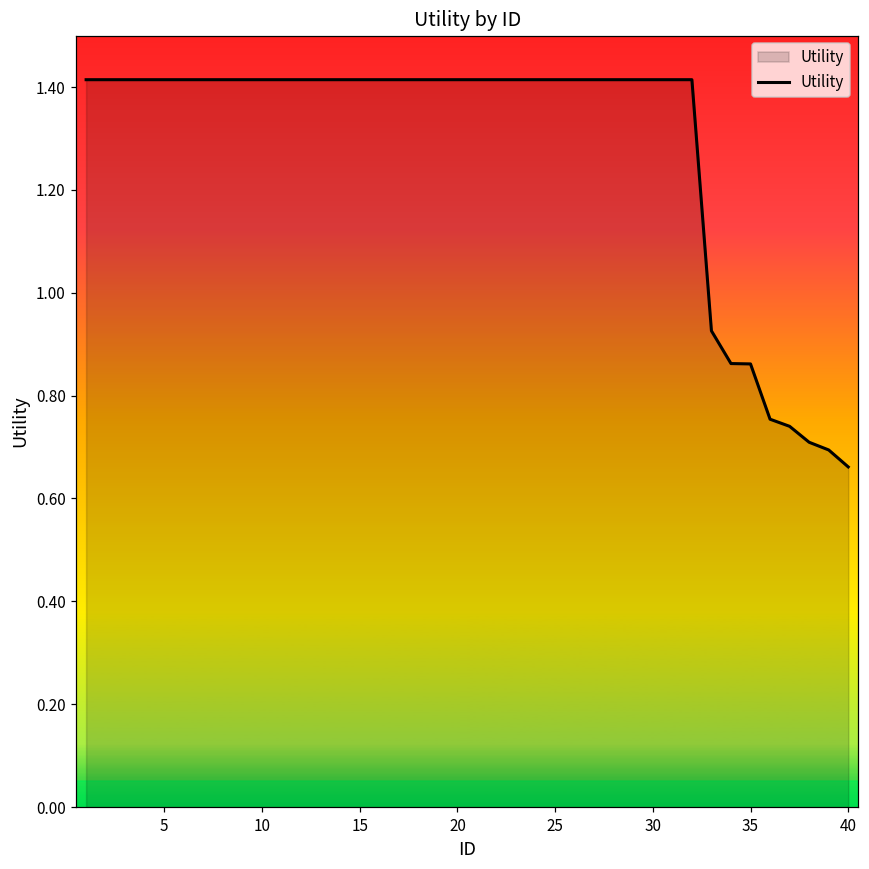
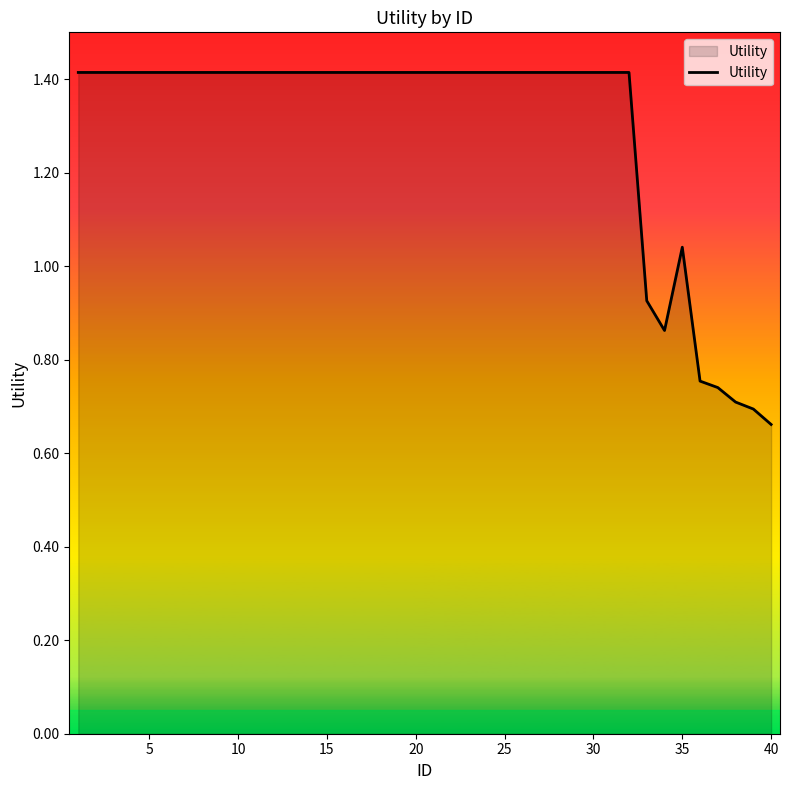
35: 0.86 -> 1.04
